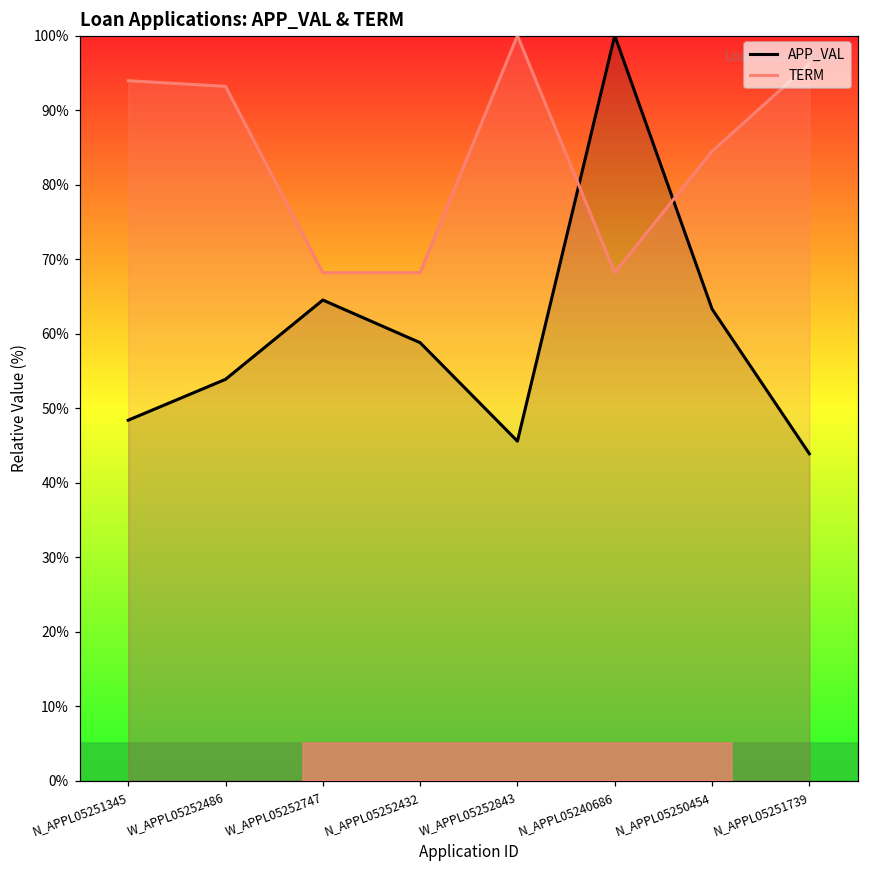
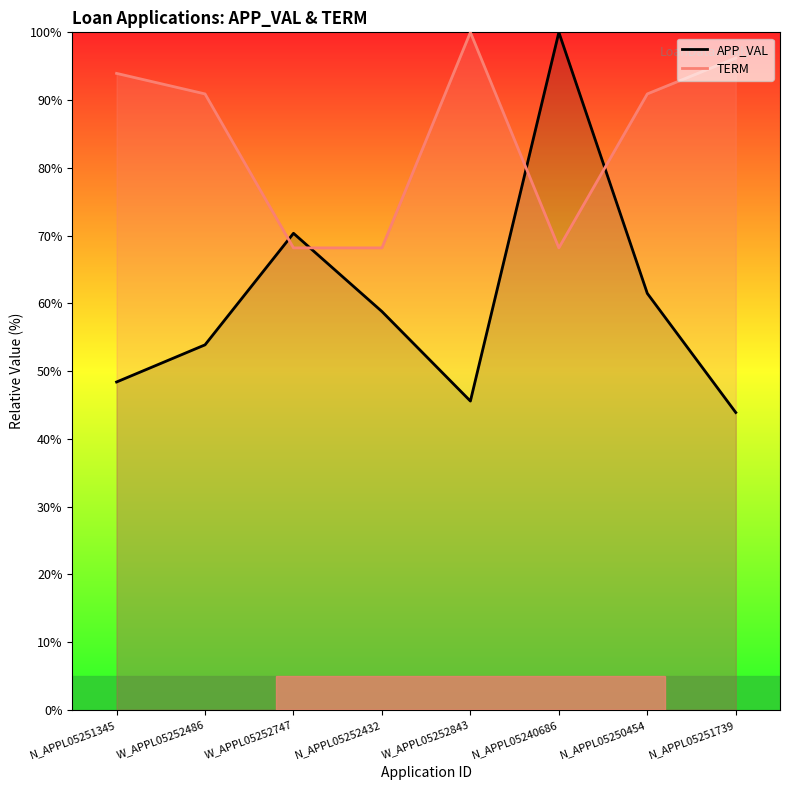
TERM, W_APPL05252486: 93% -> 91%
APP_VAL, W_APPL05252747: 65% -> 70%
APP_VAL, N_APPL05250454: 63% -> 61%
TERM, N_APPL05250454: 84% -> 91%
